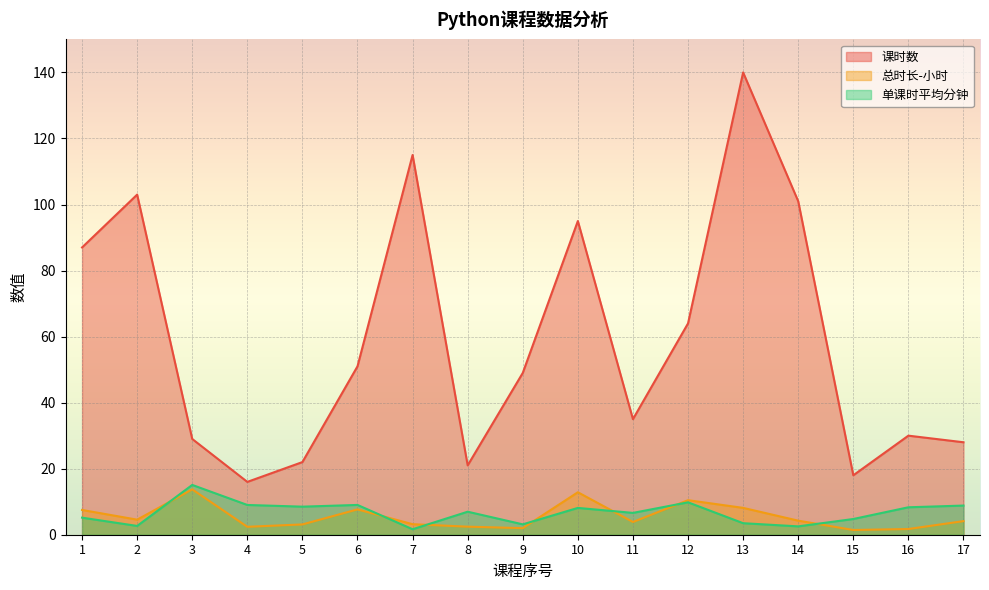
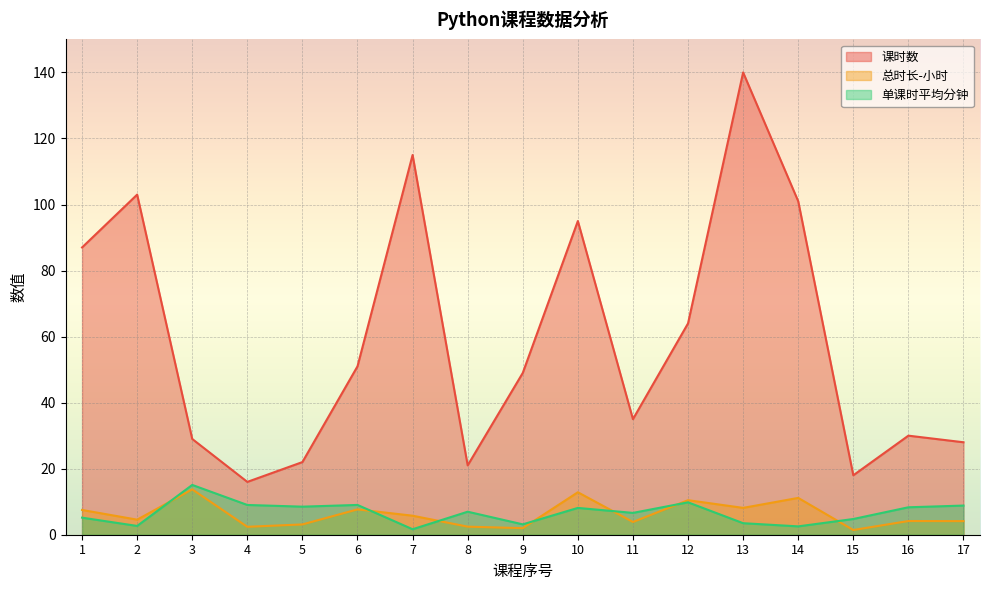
总时长-小时, 7: 3 -> 6
总时长-小时, 14: 4 -> 11
总时长-小时, 16: 2 -> 4
